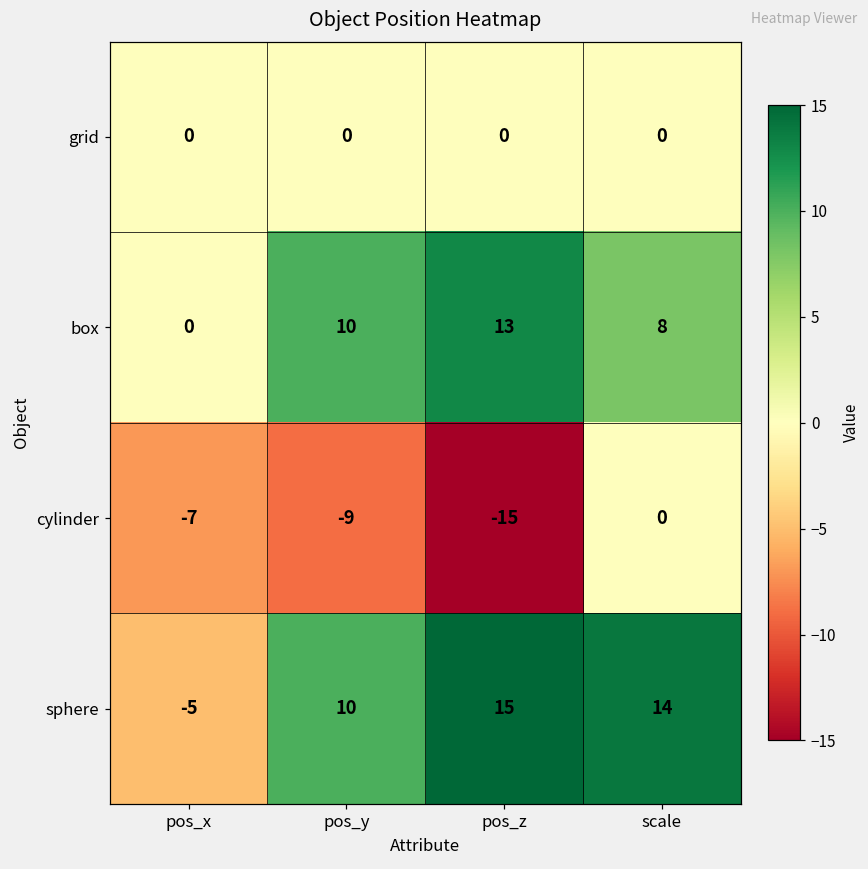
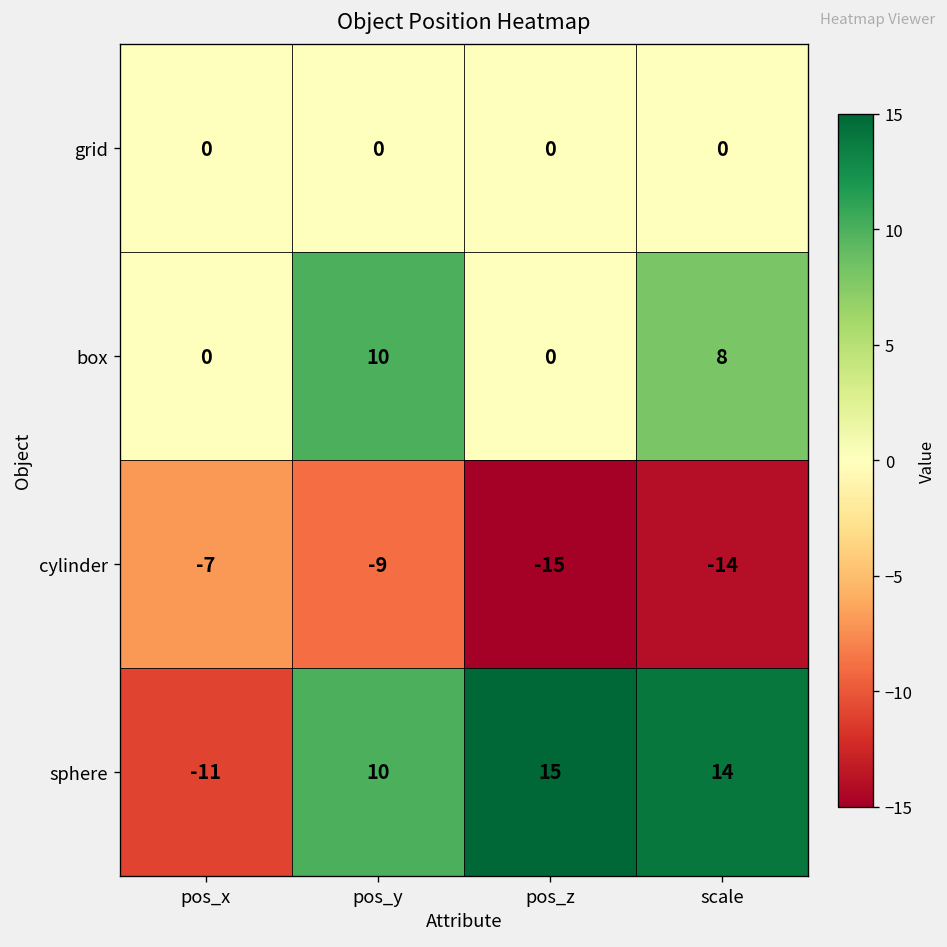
box, pos_z: 13 -> 0
cylinder, scale: 0 -> -14
sphere, pos_x: -5 -> -11
